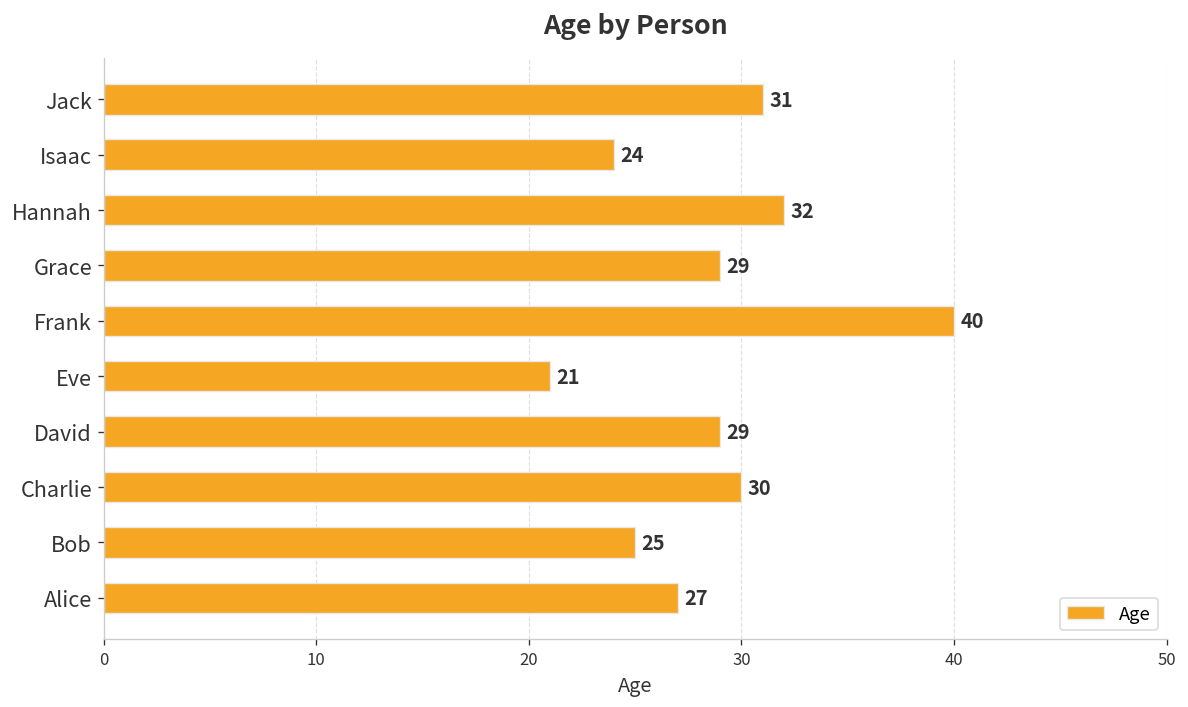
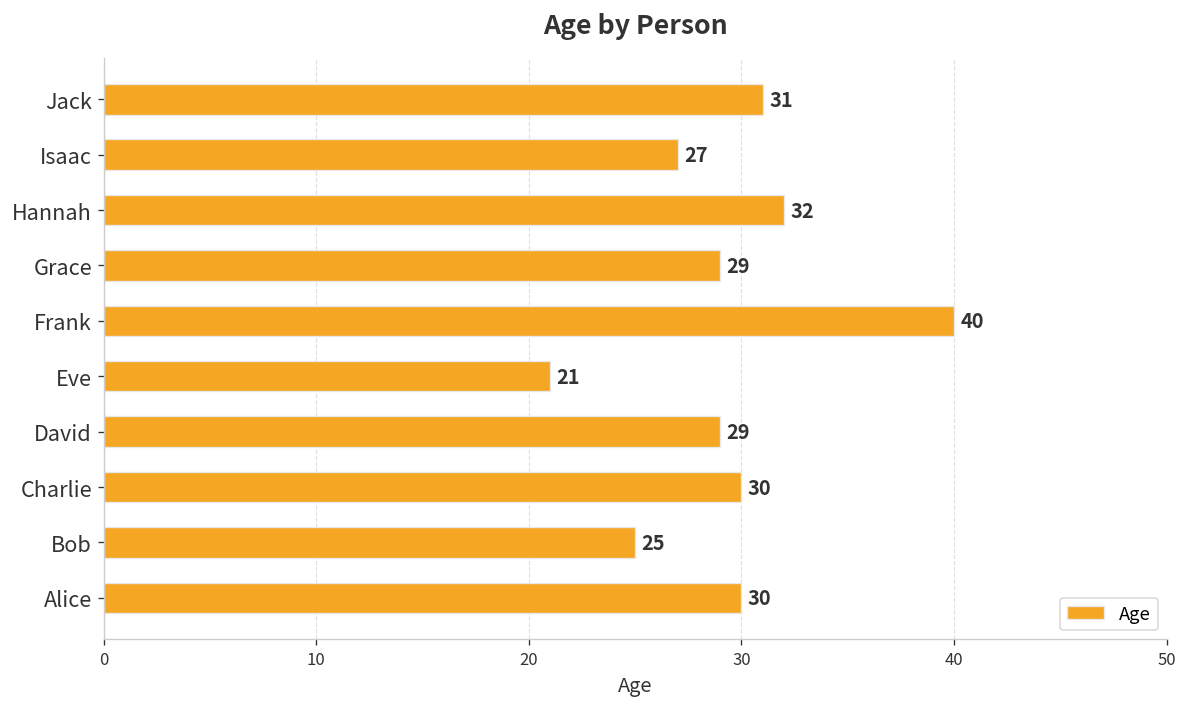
Isaac: 24 -> 27
Alice: 27 -> 30
